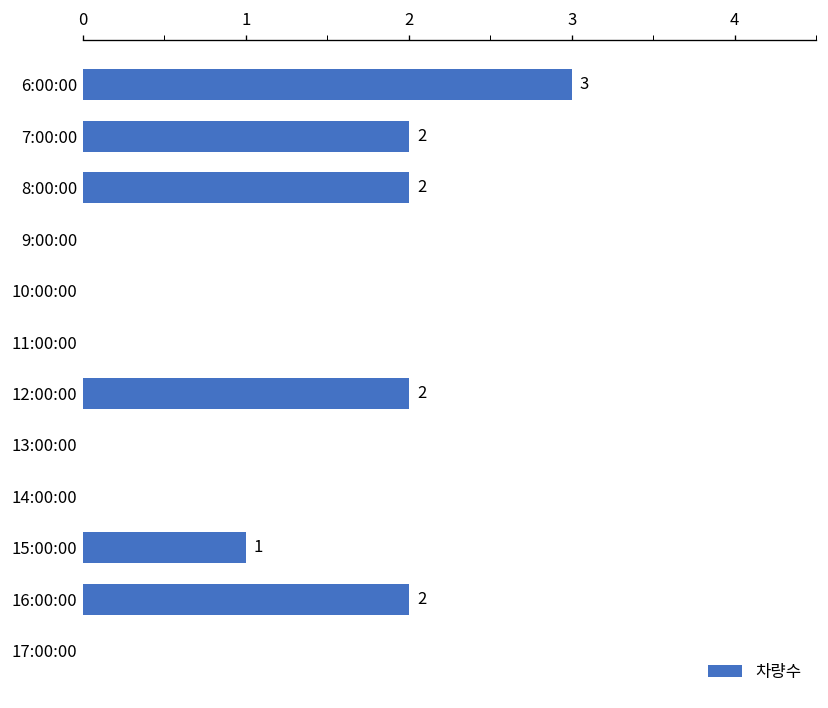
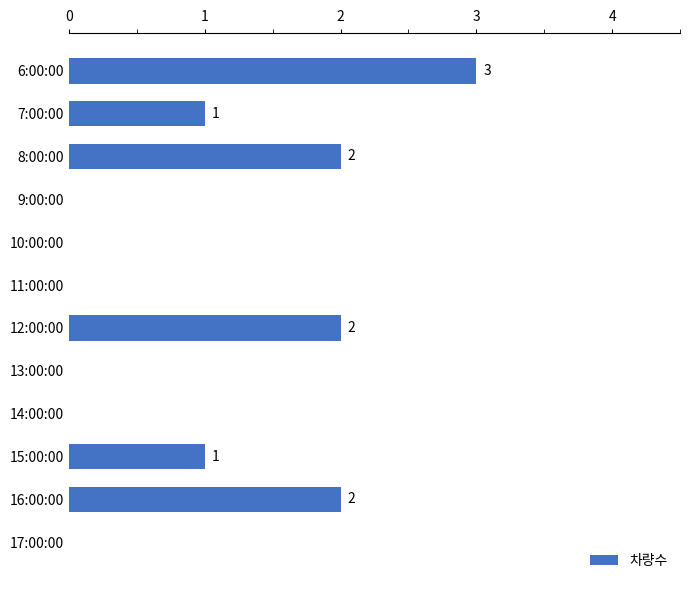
7:00:00: 2 -> 1
